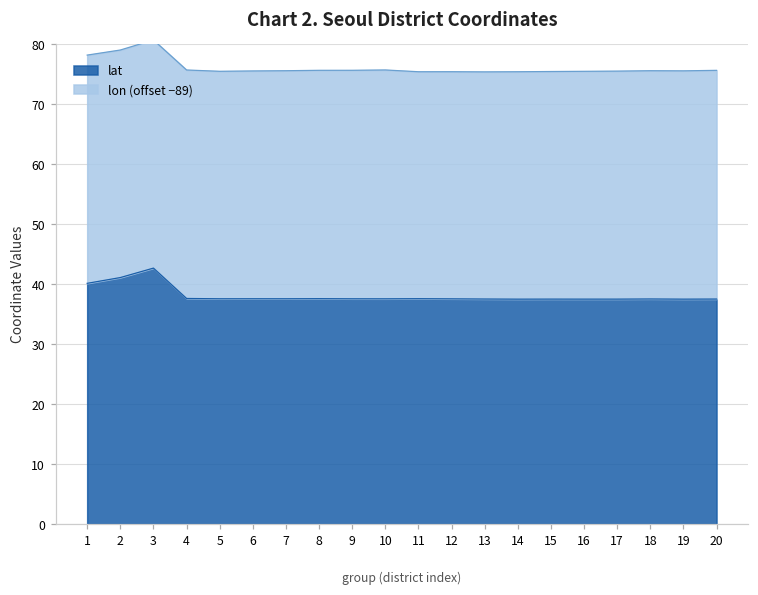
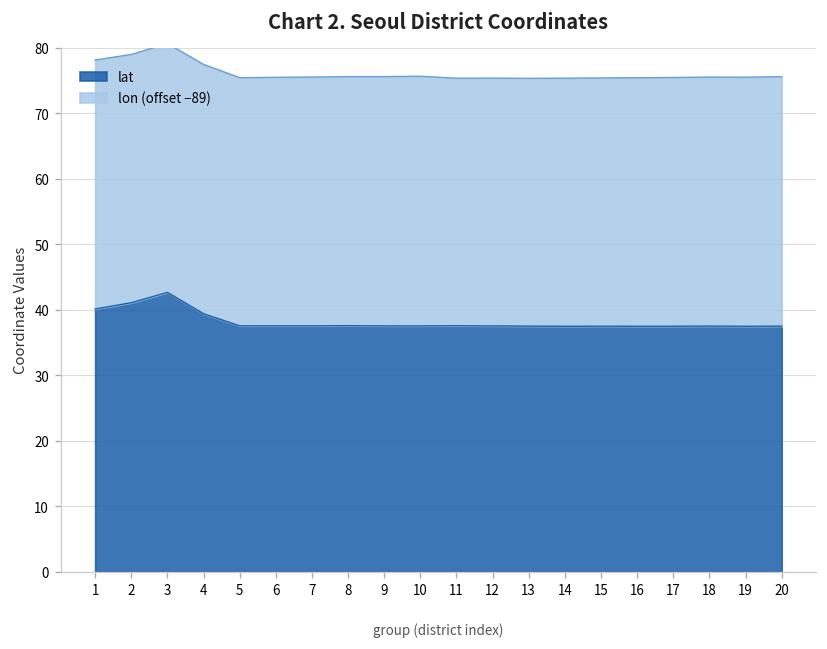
lat, 4: 38 -> 39
